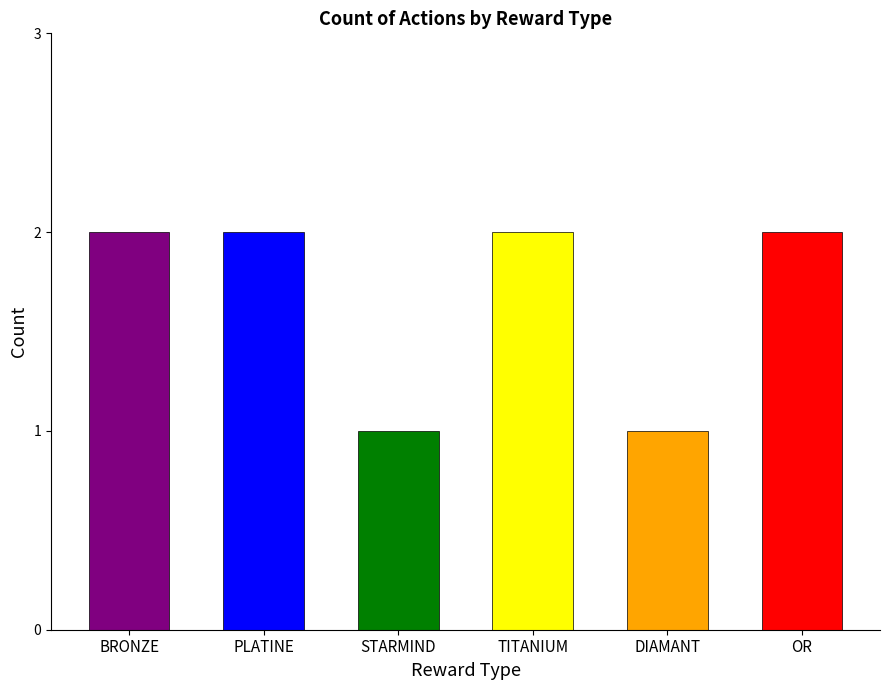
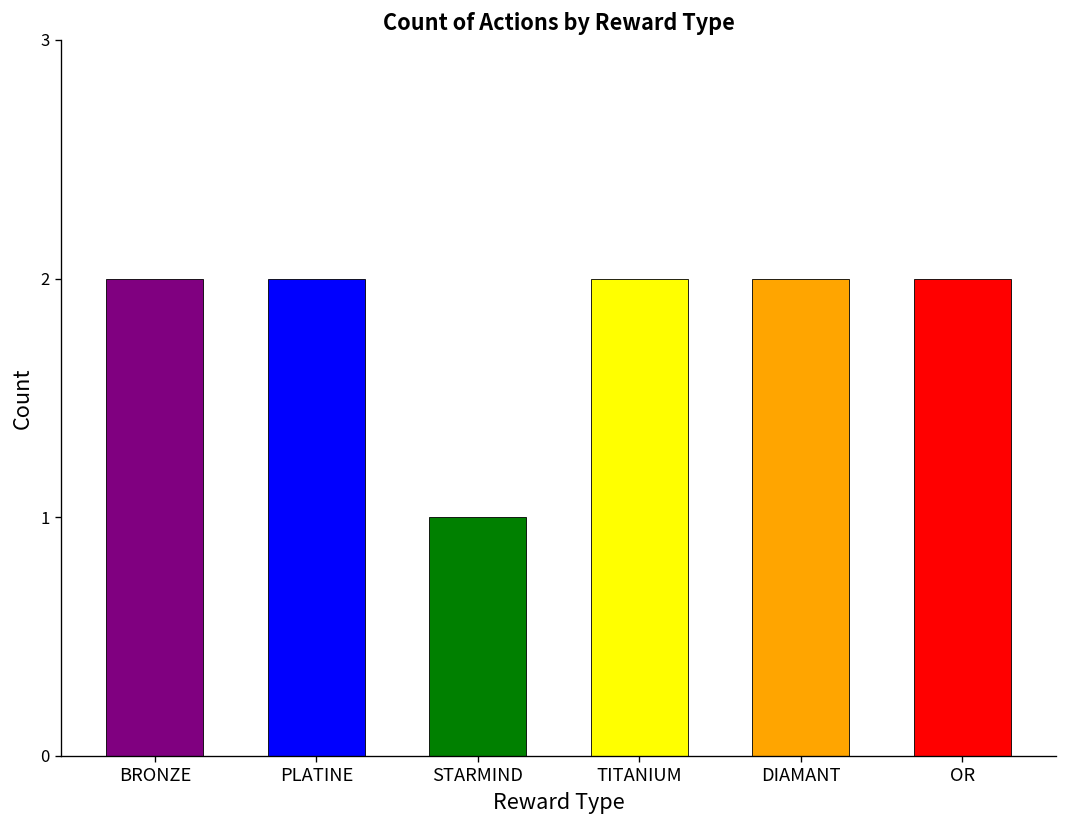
DIAMANT: 1 -> 2
